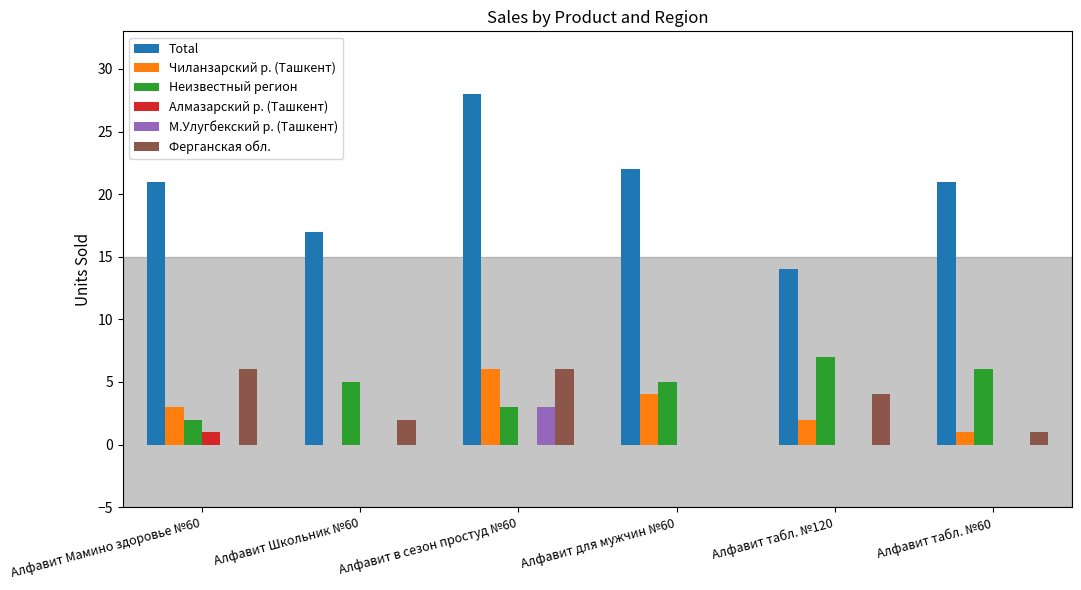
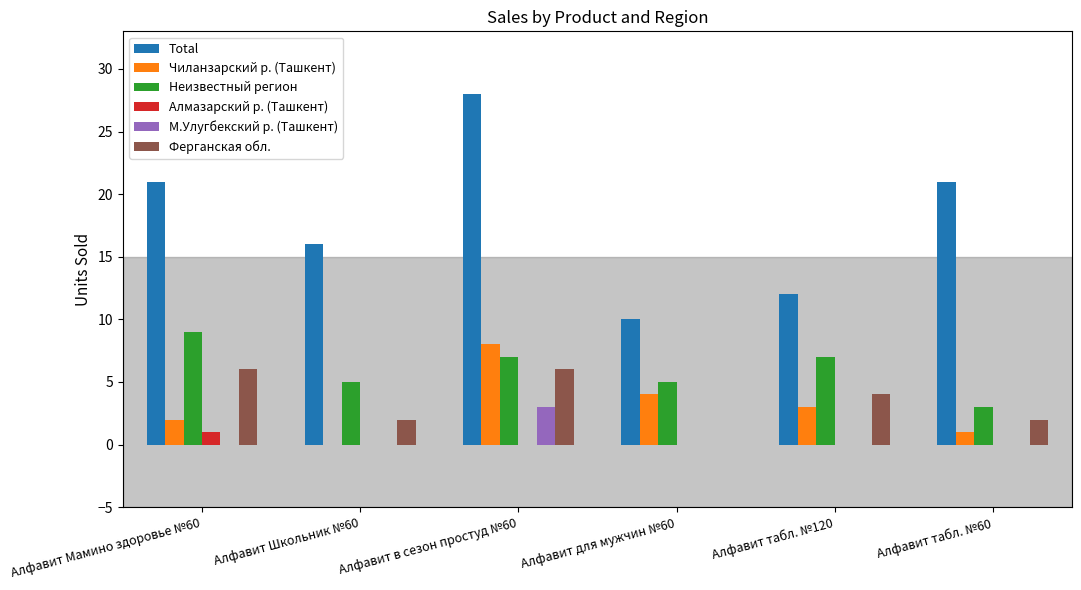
Чиланзарский р. (Ташкент), Алфавит Мамино здоровье №60: 3 -> 2
Неизвестный регион, Алфавит Мамино здоровье №60: 2 -> 9
Total, Алфавит Школьник №60: 17 -> 16
Чиланзарский р. (Ташкент), Алфавит в сезон простуд №60: 6 -> 8
Неизвестный регион, Алфавит в сезон простуд №60: 3 -> 7
Total, Алфавит для мужчин №60: 22 -> 10
Total, Алфавит табл. №120: 14 -> 12
Чиланзарский р. (Ташкент), Алфавит табл. №120: 2 -> 3
Неизвестный регион, Алфавит табл. №60: 6 -> 3
Ферганская обл., Алфавит табл. №60: 1 -> 2
